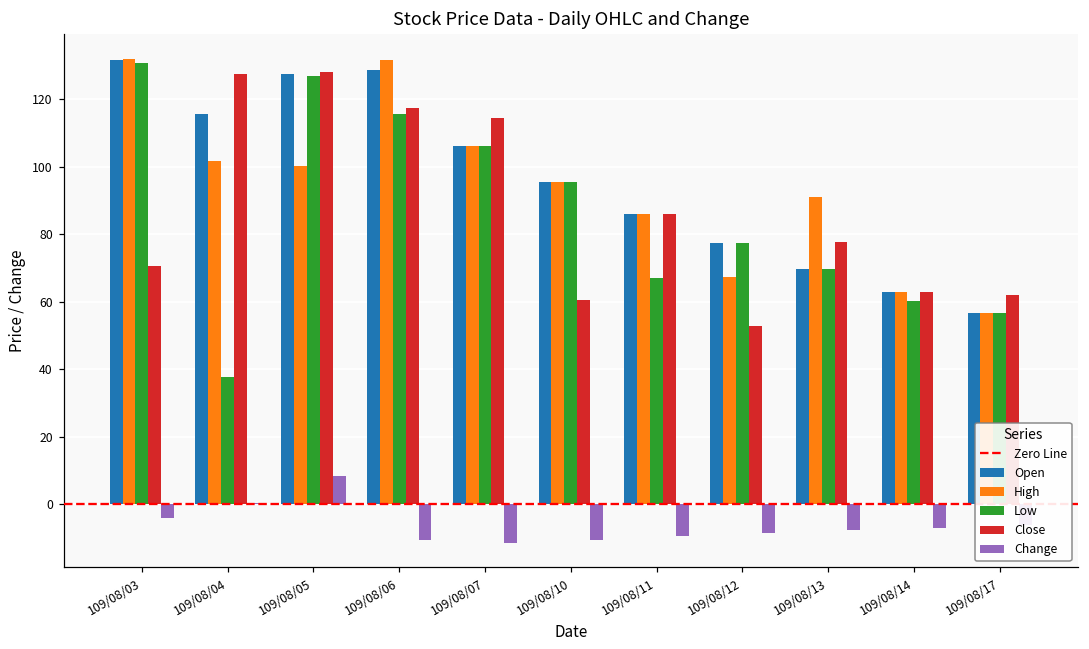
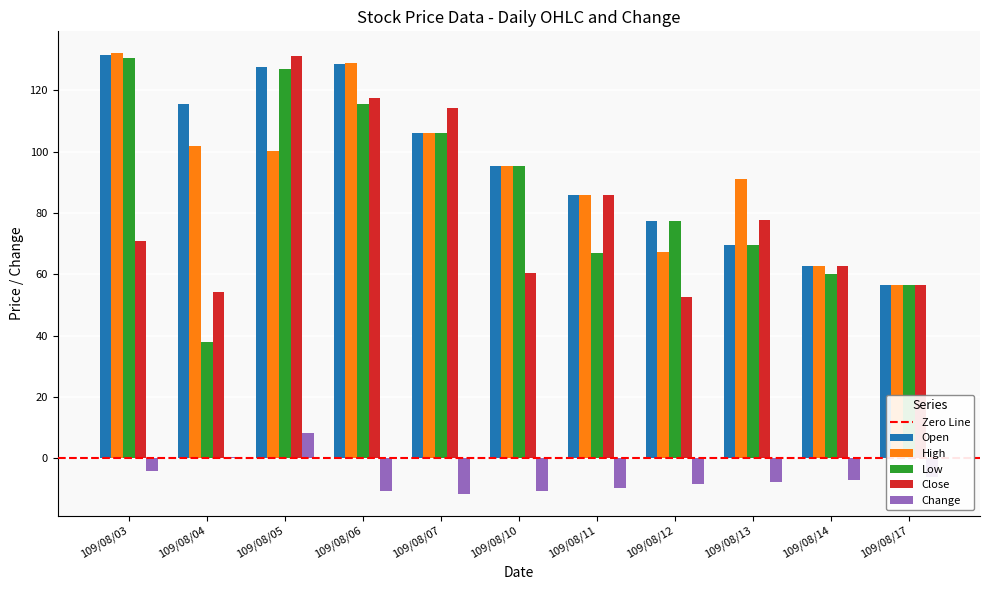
Close, 109/08/04: 128 -> 54
Close, 109/08/05: 128 -> 131
High, 109/08/06: 132 -> 129
Close, 109/08/17: 62 -> 57
